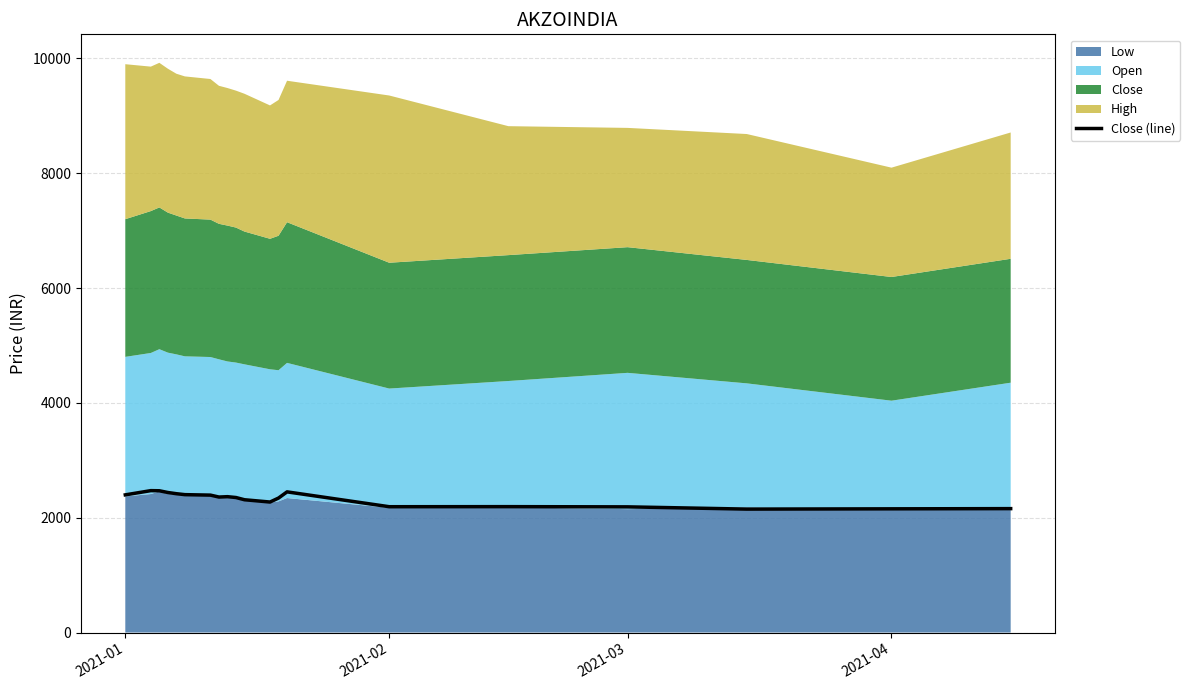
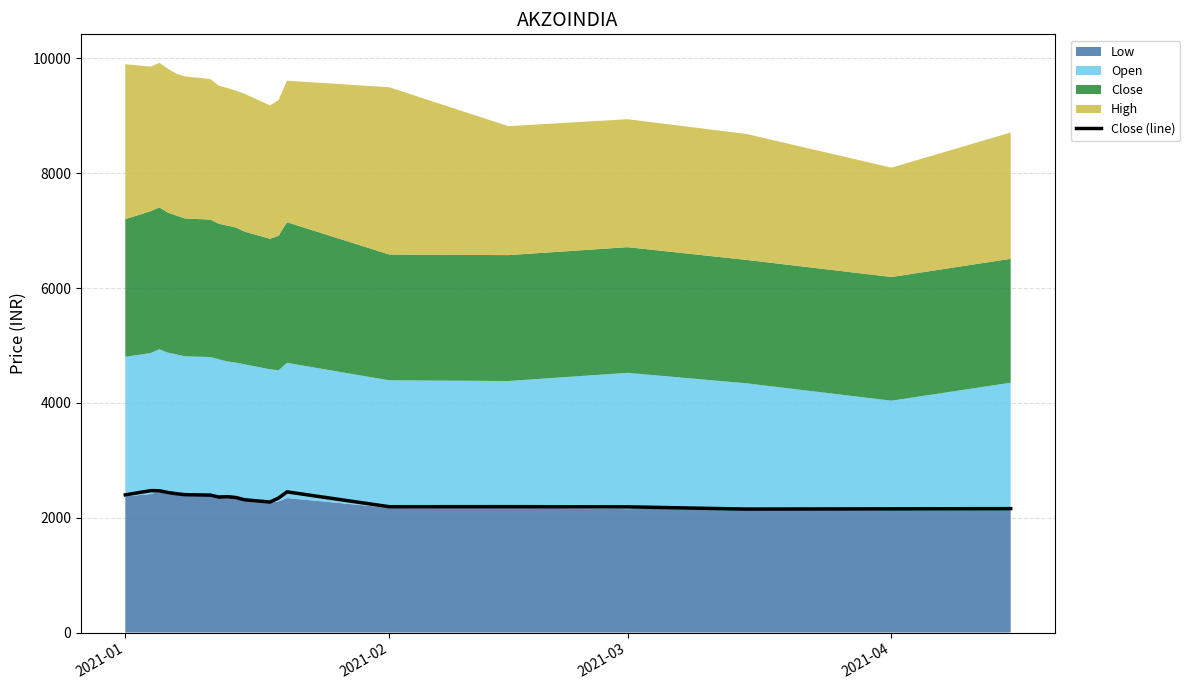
Open, 2021-02: 2100 -> 2200
High, 2021-03: 2100 -> 2200
